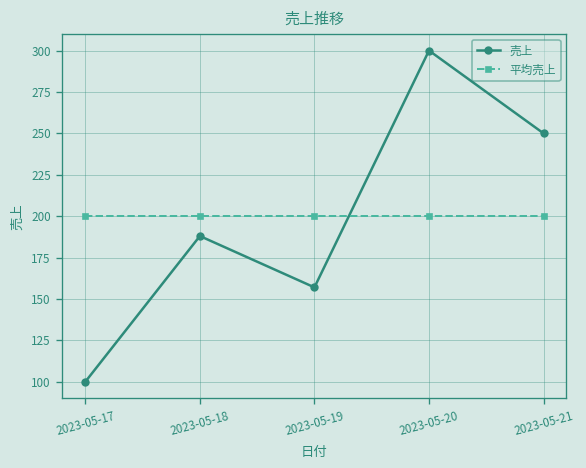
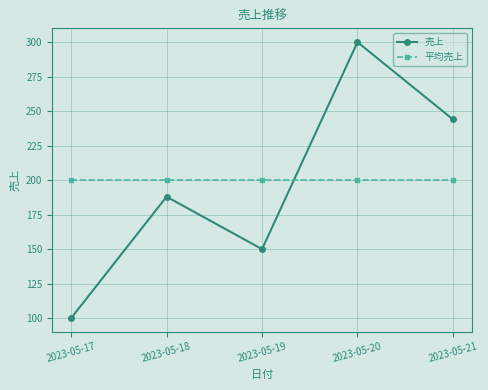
売上, 2023-05-19: 157 -> 150
売上, 2023-05-21: 250 -> 244
